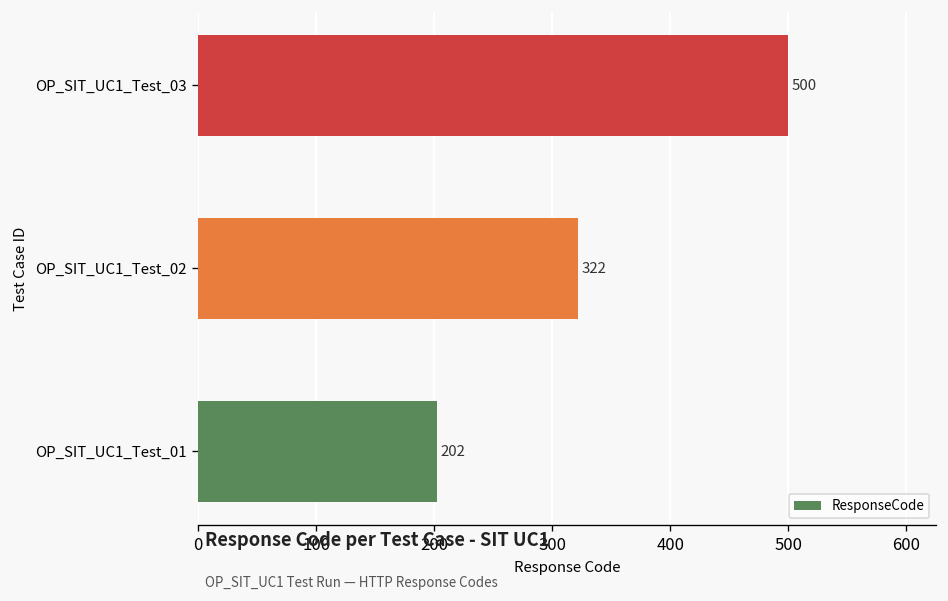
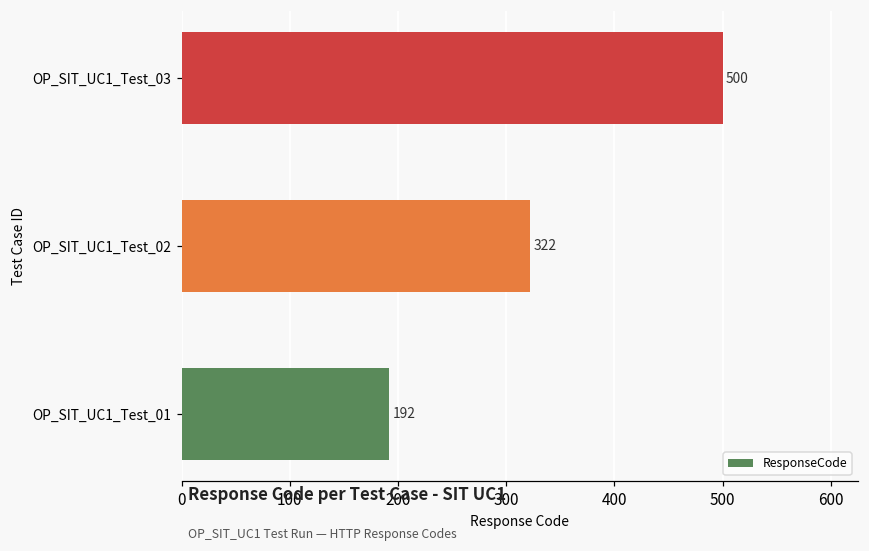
OP_SIT_UC1_Test_01: 202 -> 192
